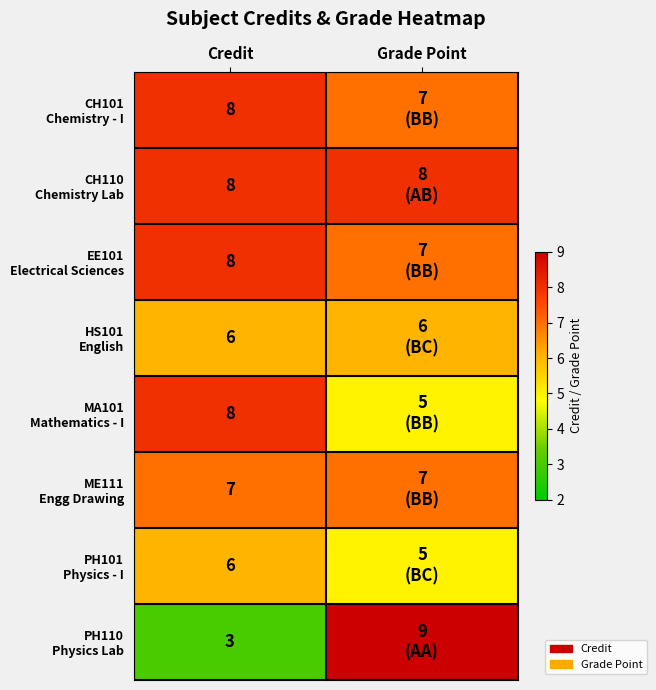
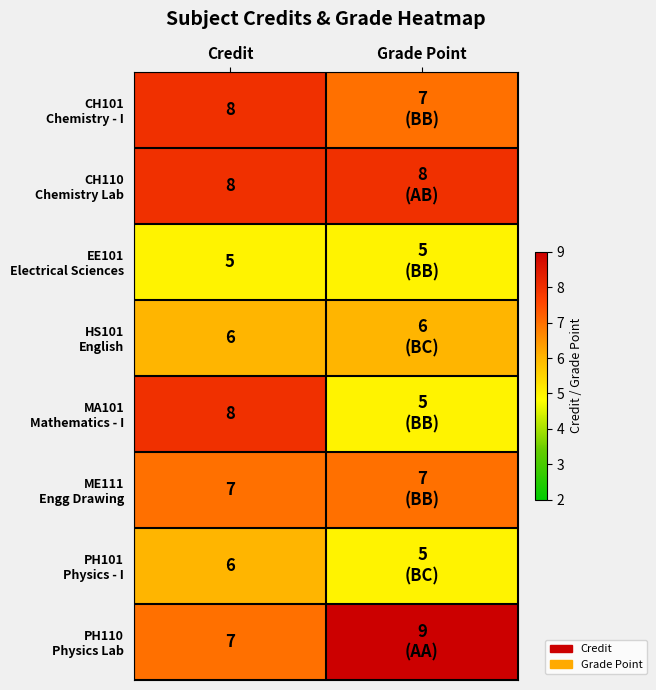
EE101 Electrical Sciences, Credit: 8 -> 5
EE101 Electrical Sciences, Grade Point: 7 -> 5
PH110 Physics Lab, Credit: 3 -> 7
